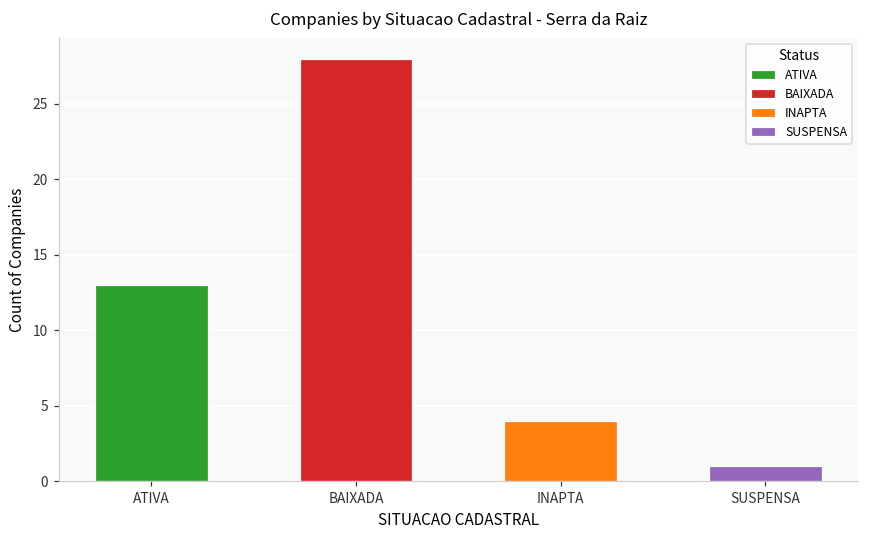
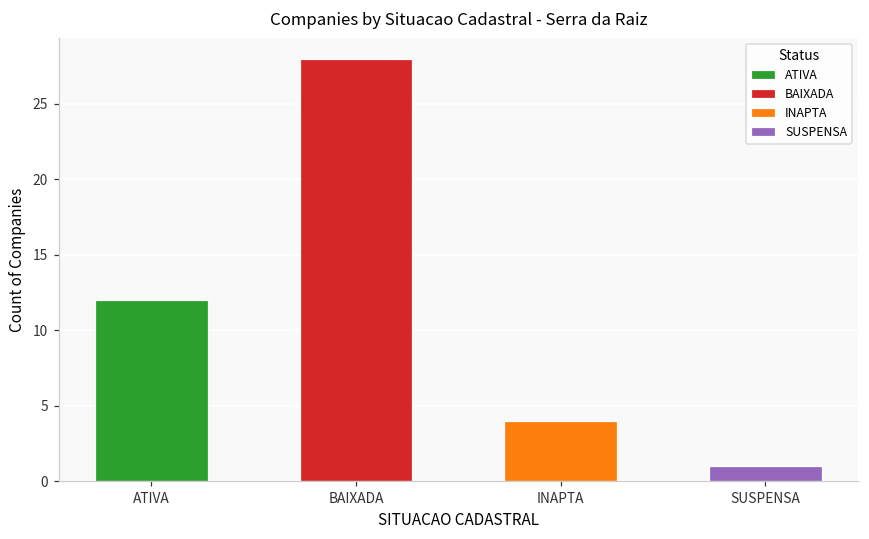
ATIVA: 13 -> 12
